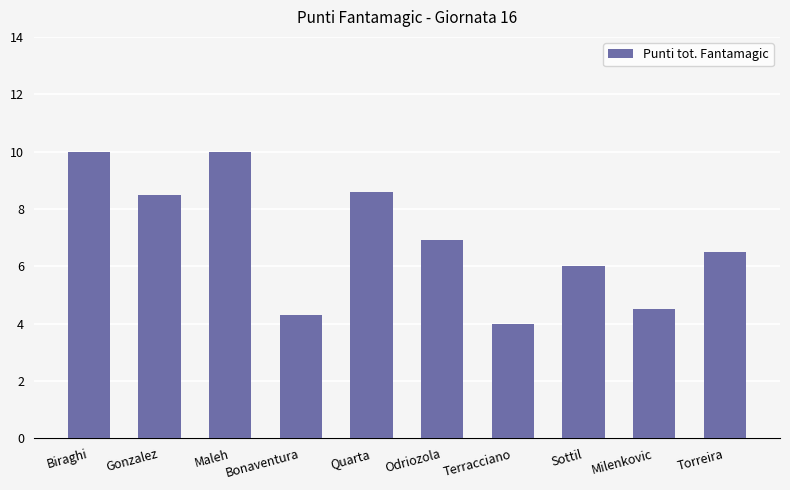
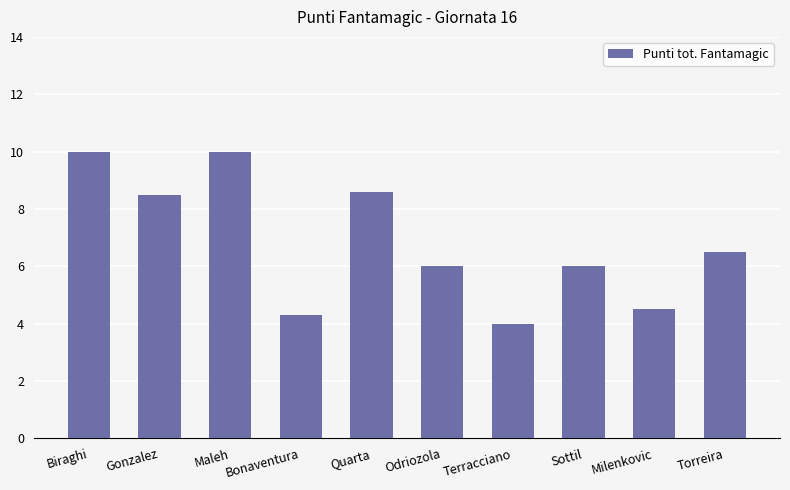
Odriozola: 6.9 -> 6.0
